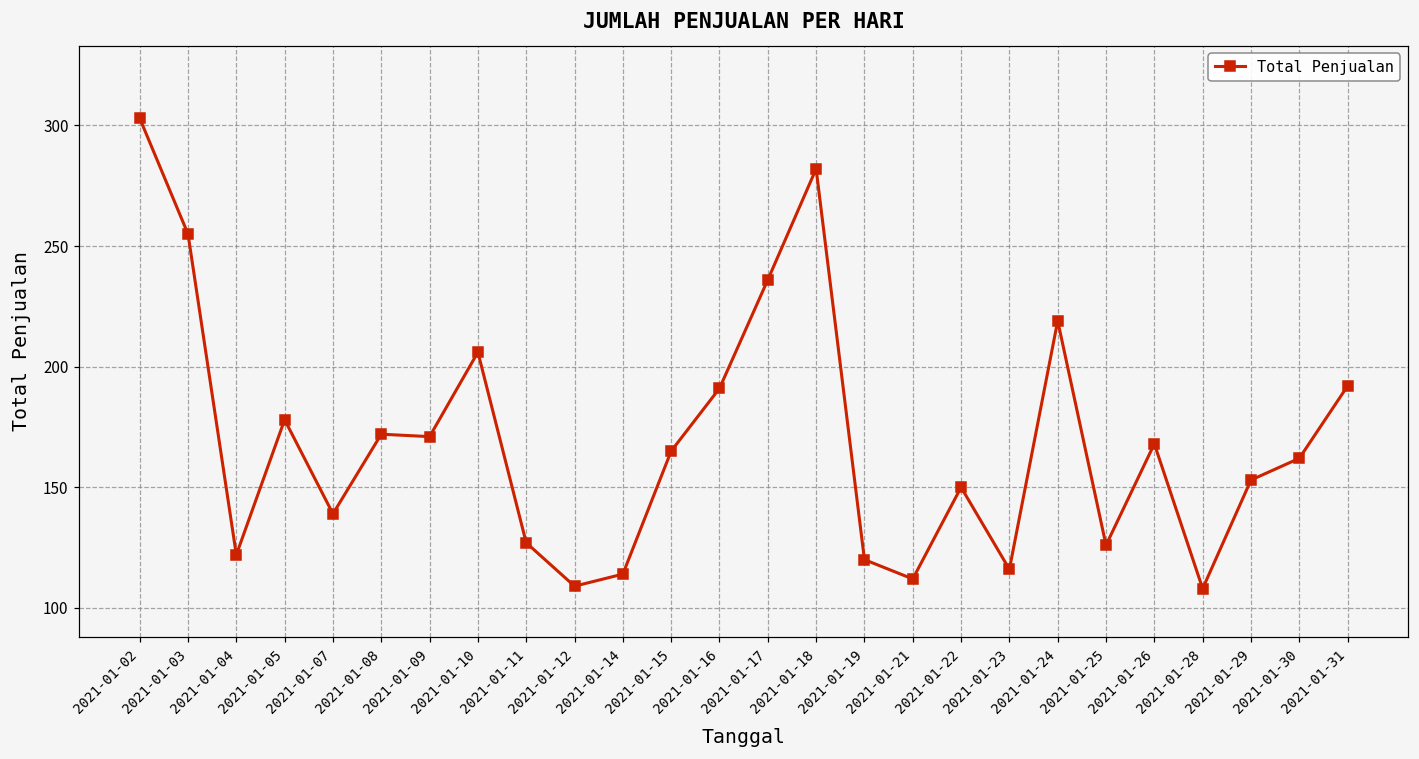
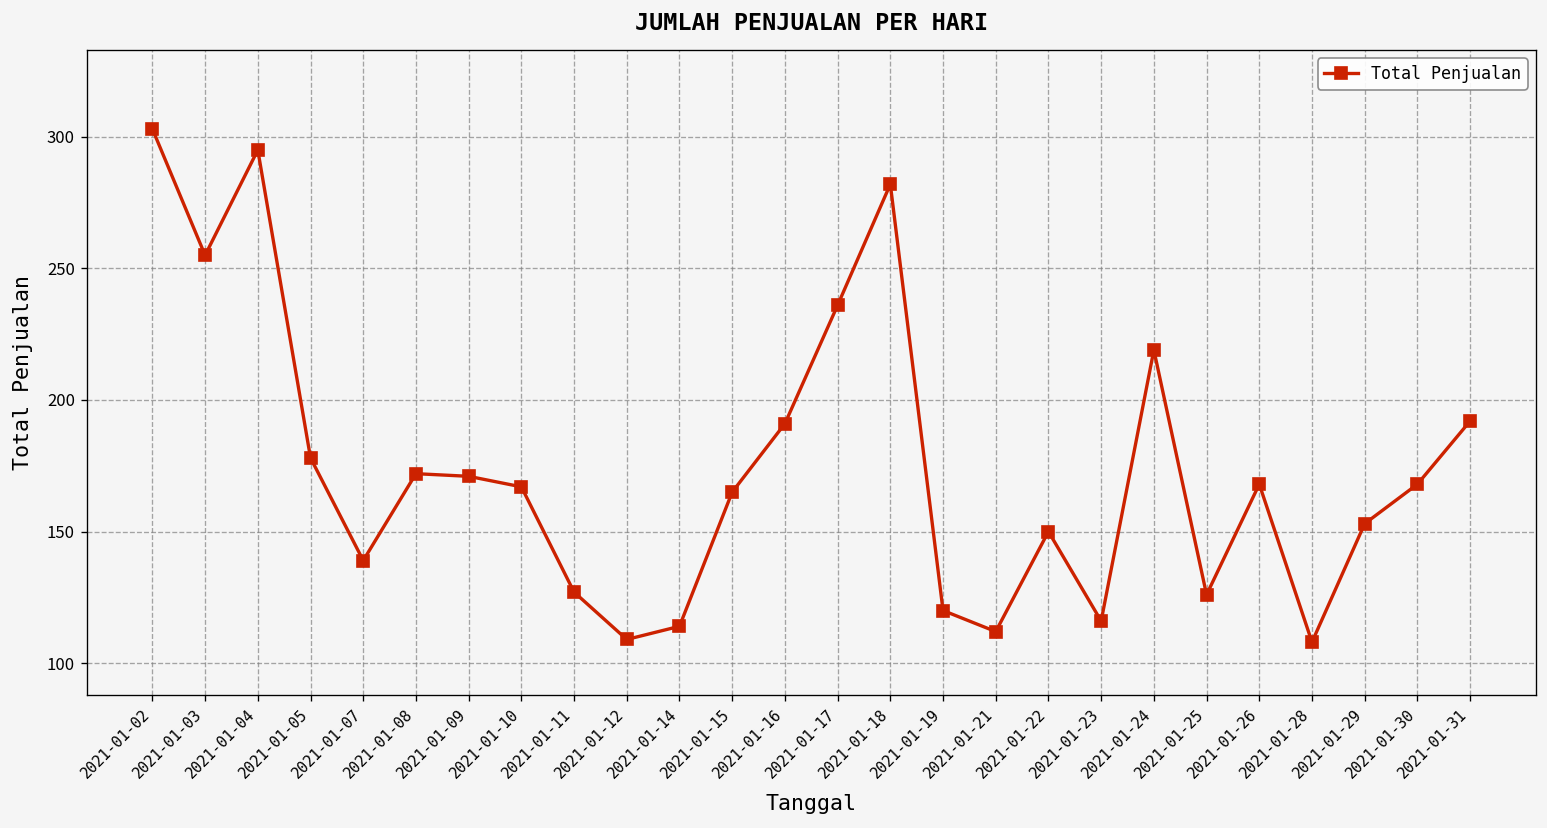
2021-01-04: 122 -> 295
2021-01-10: 206 -> 167
2021-01-30: 162 -> 168
